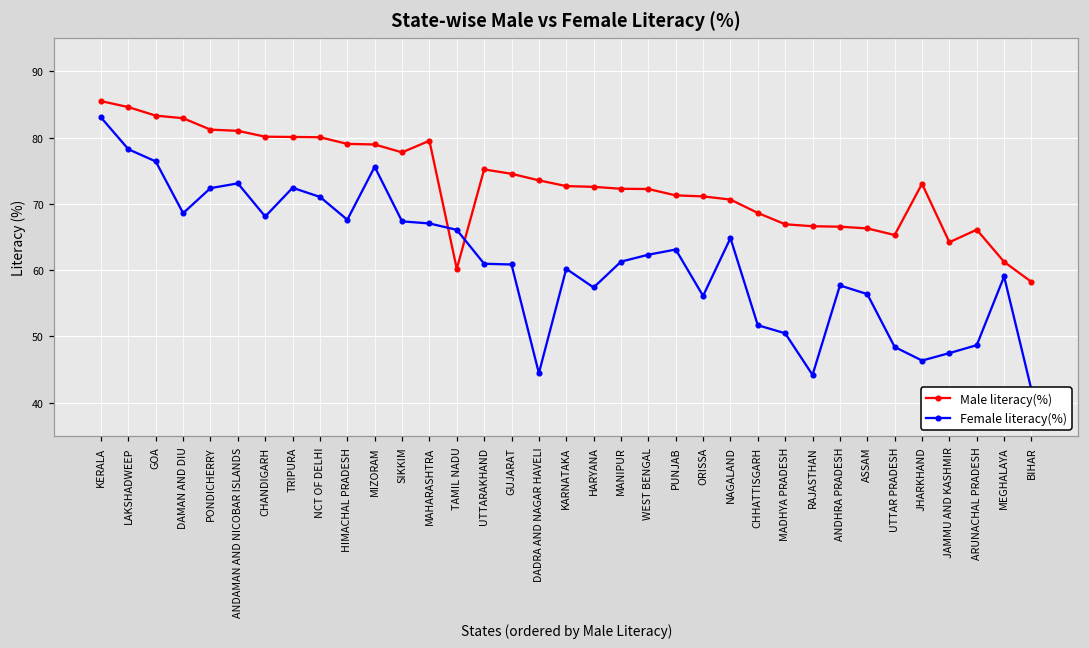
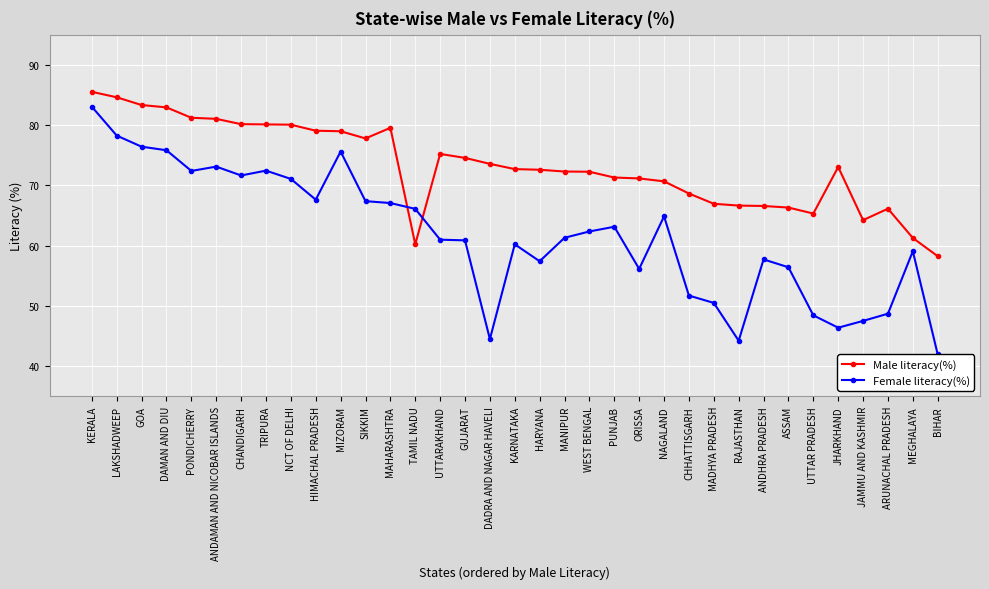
Female literacy(%), DAMAN AND DIU: 69 -> 76
Female literacy(%), CHANDIGARH: 68 -> 72
